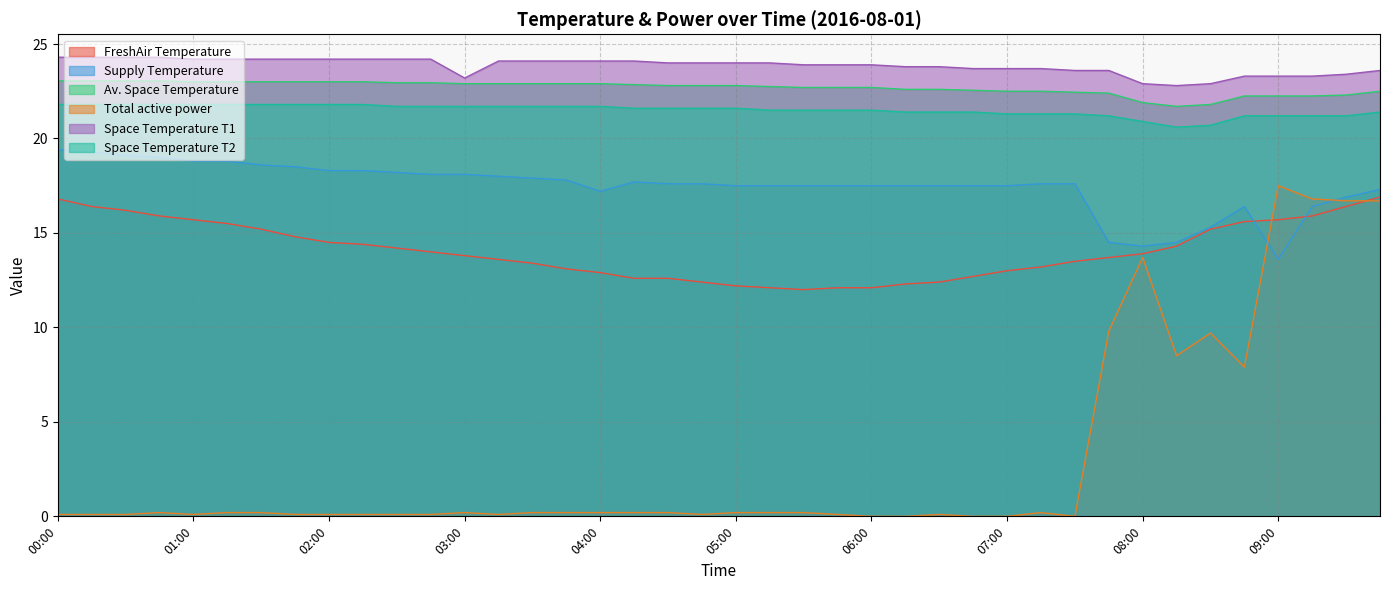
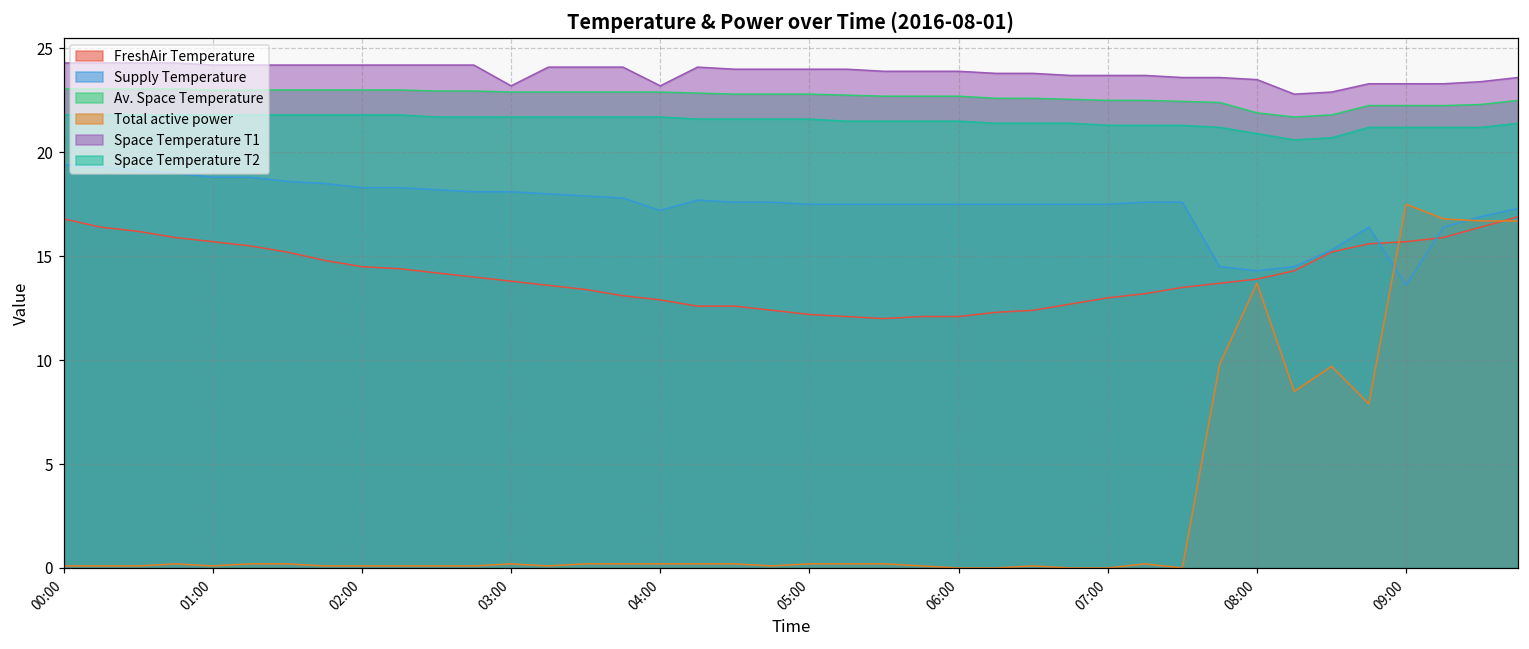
Space Temperature T1, 04:00: 24.1 -> 23.2
Space Temperature T1, 08:00: 22.9 -> 23.5
